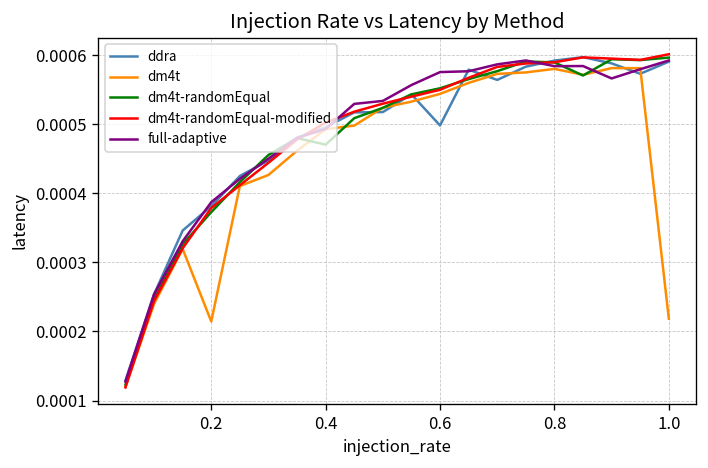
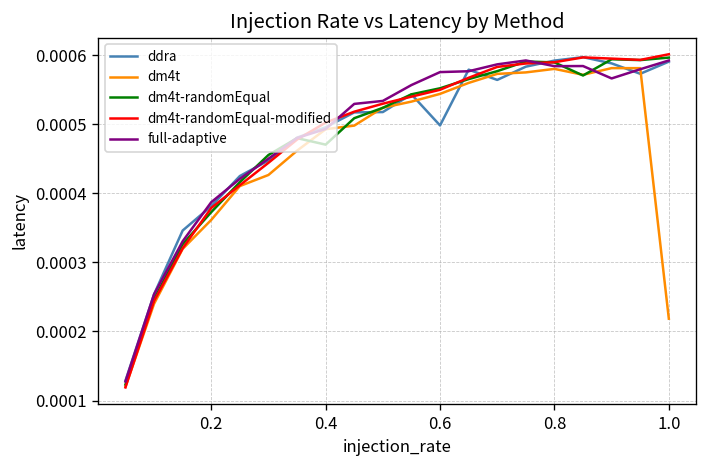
dm4t, 0.2: 0.00021 -> 0.00036
